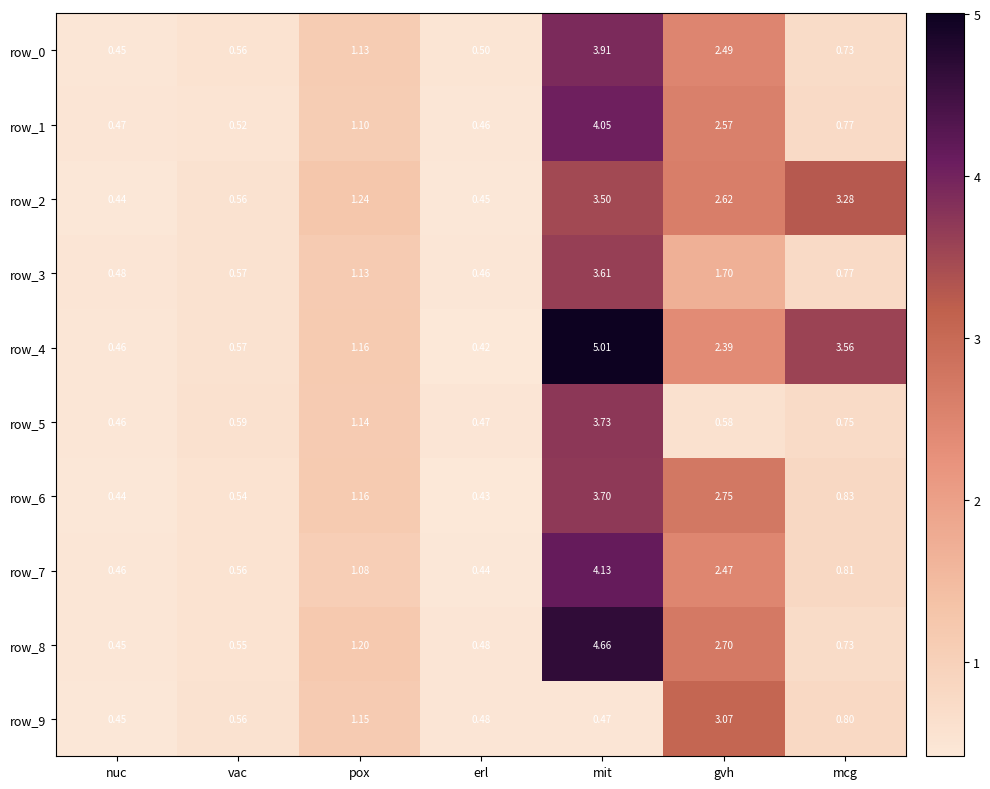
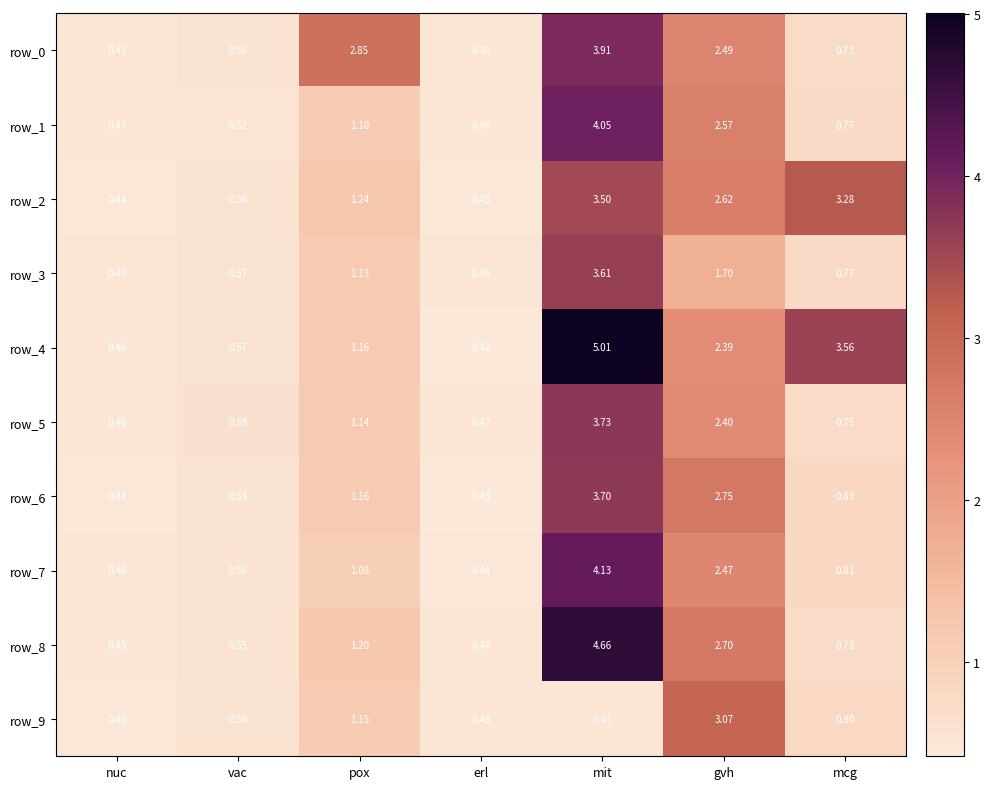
row_0, pox: 1.13 -> 2.85
row_5, gvh: 0.58 -> 2.40
